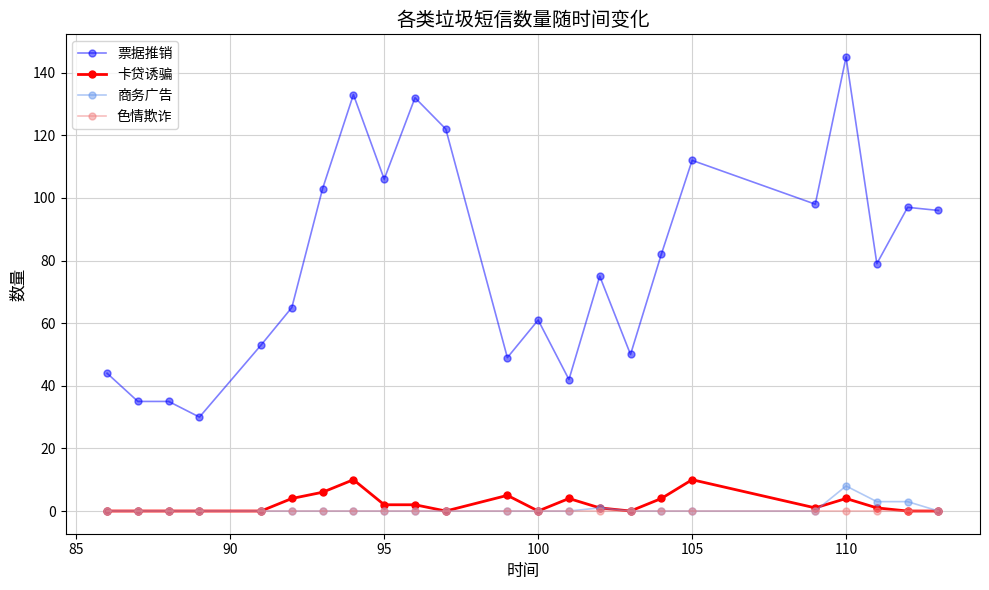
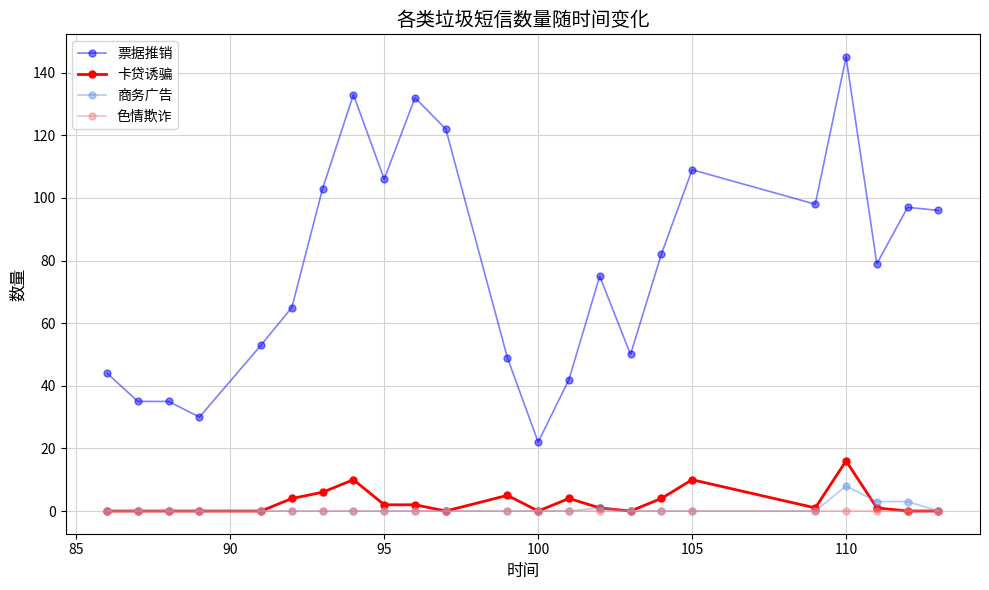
票据推销, 100: 61 -> 22
票据推销, 105: 112 -> 109
卡贷诱骗, 110: 4 -> 16
